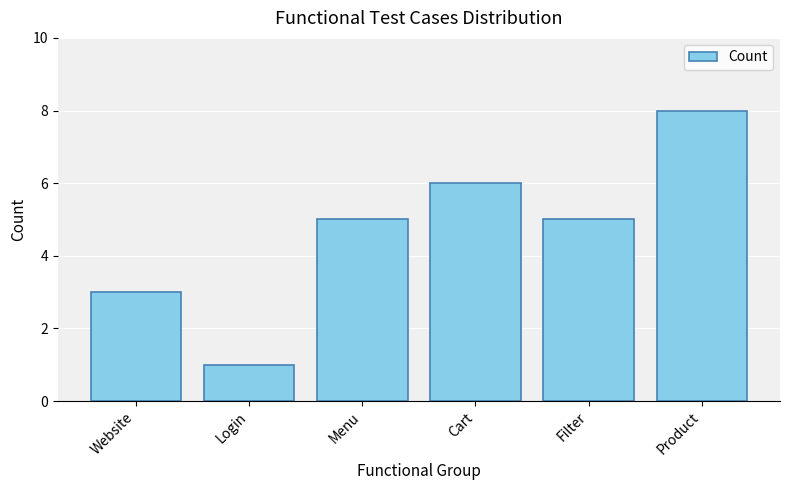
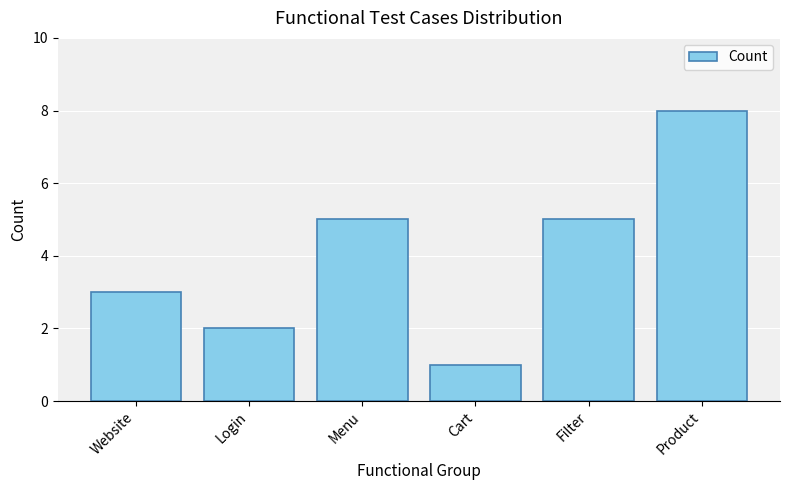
Login: 1 -> 2
Cart: 6 -> 1
